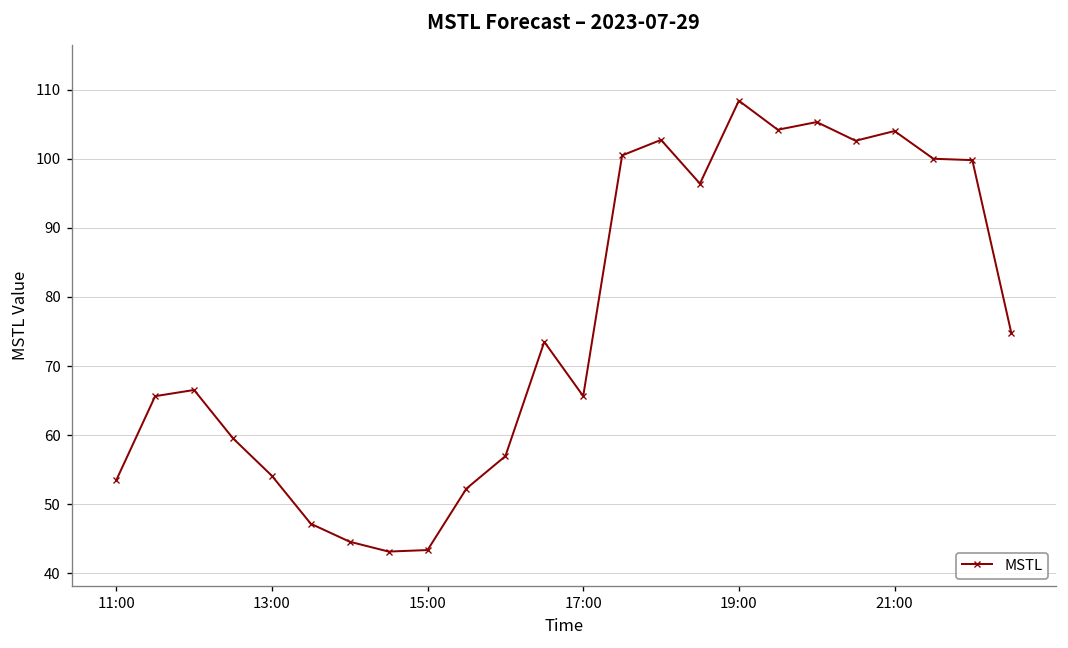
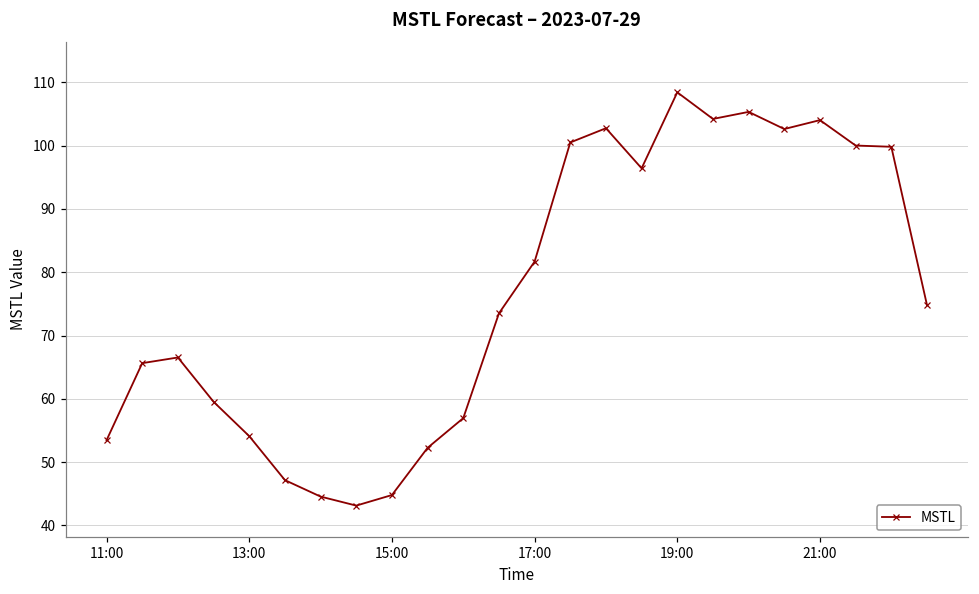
15:00: 43 -> 45
17:00: 66 -> 82
